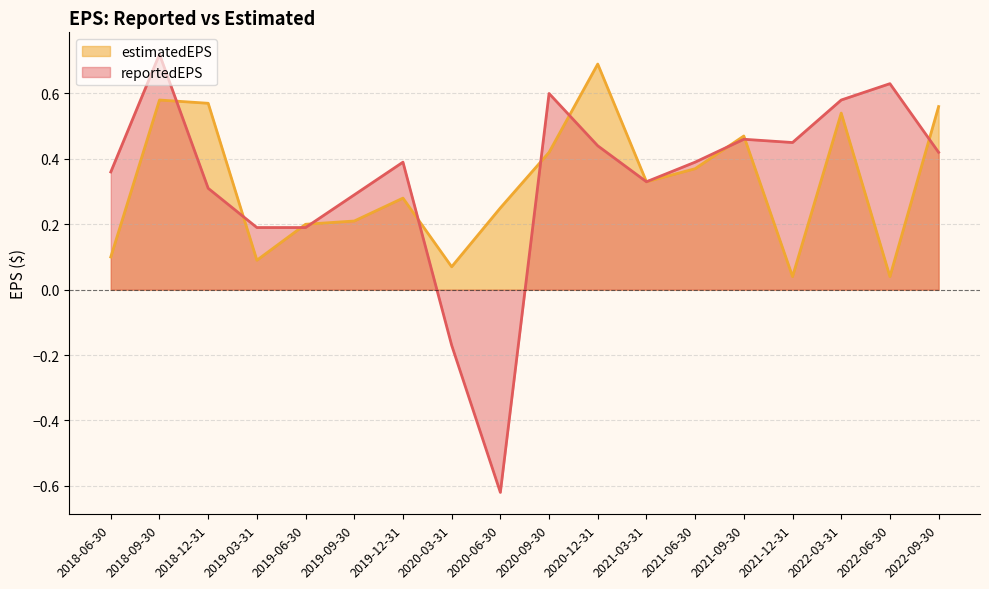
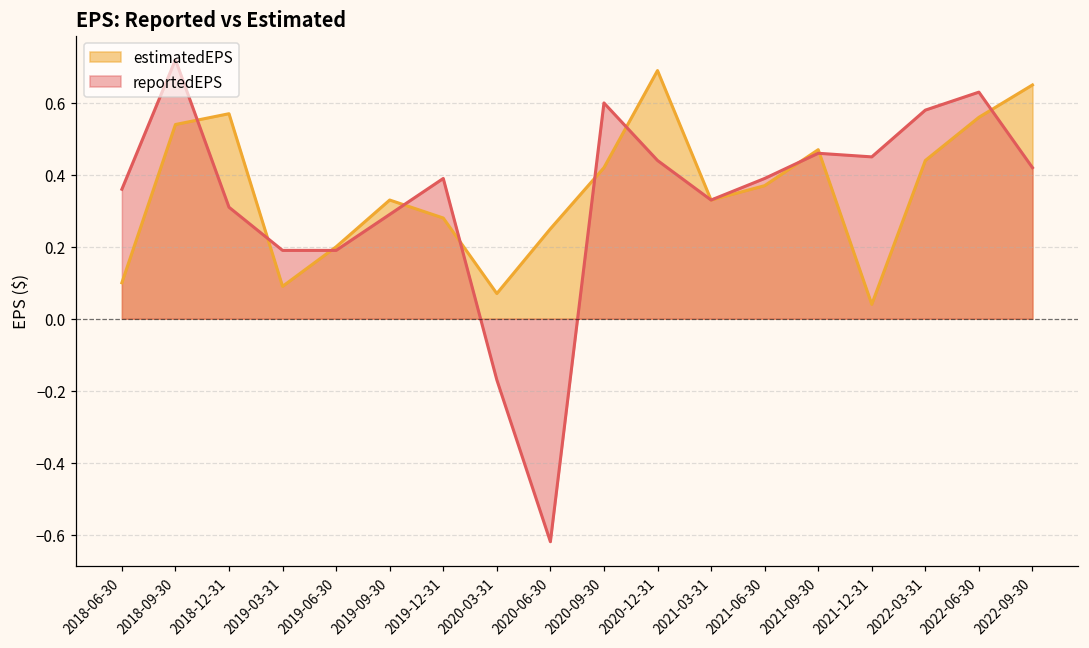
estimatedEPS, 2018-09-30: 0.58 -> 0.54
estimatedEPS, 2019-09-30: 0.21 -> 0.33
estimatedEPS, 2022-03-31: 0.54 -> 0.44
estimatedEPS, 2022-06-30: 0.04 -> 0.56
estimatedEPS, 2022-09-30: 0.56 -> 0.65
